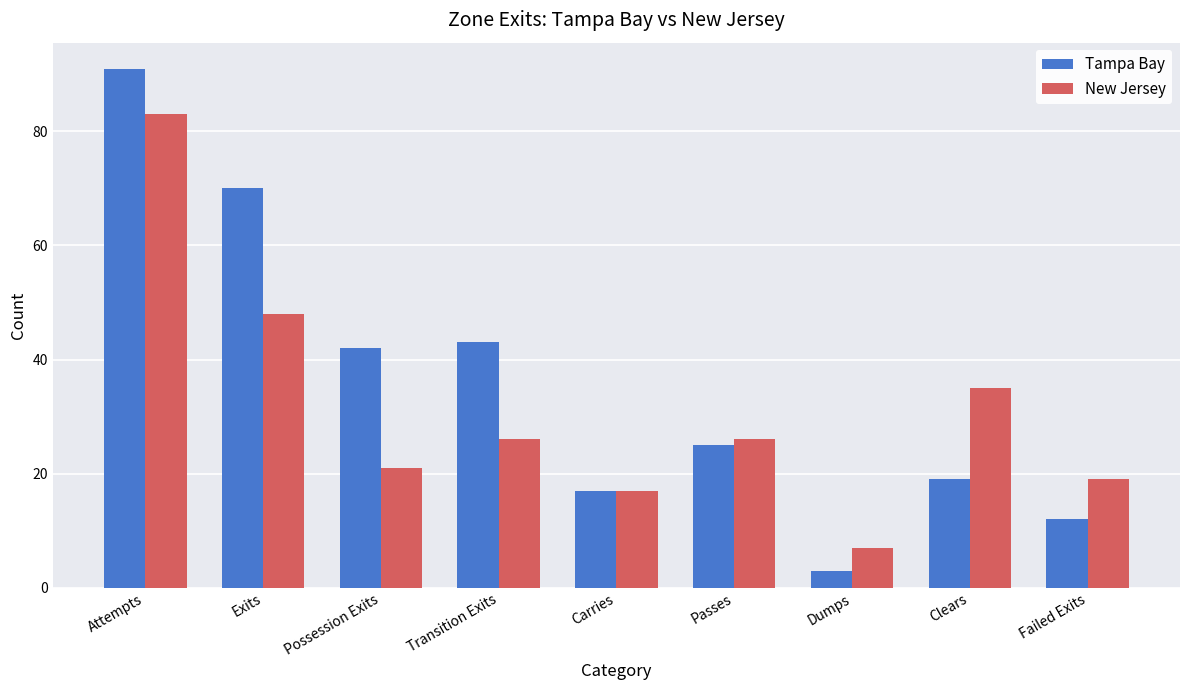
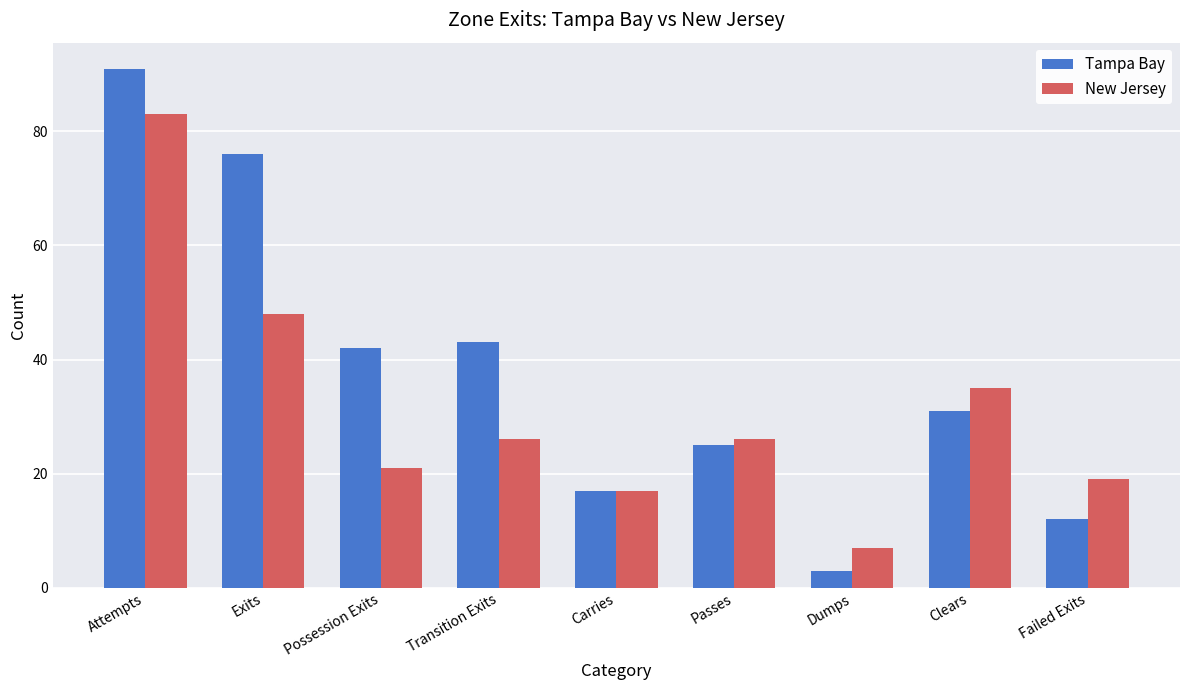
Tampa Bay, Exits: 70 -> 76
Tampa Bay, Clears: 19 -> 31
